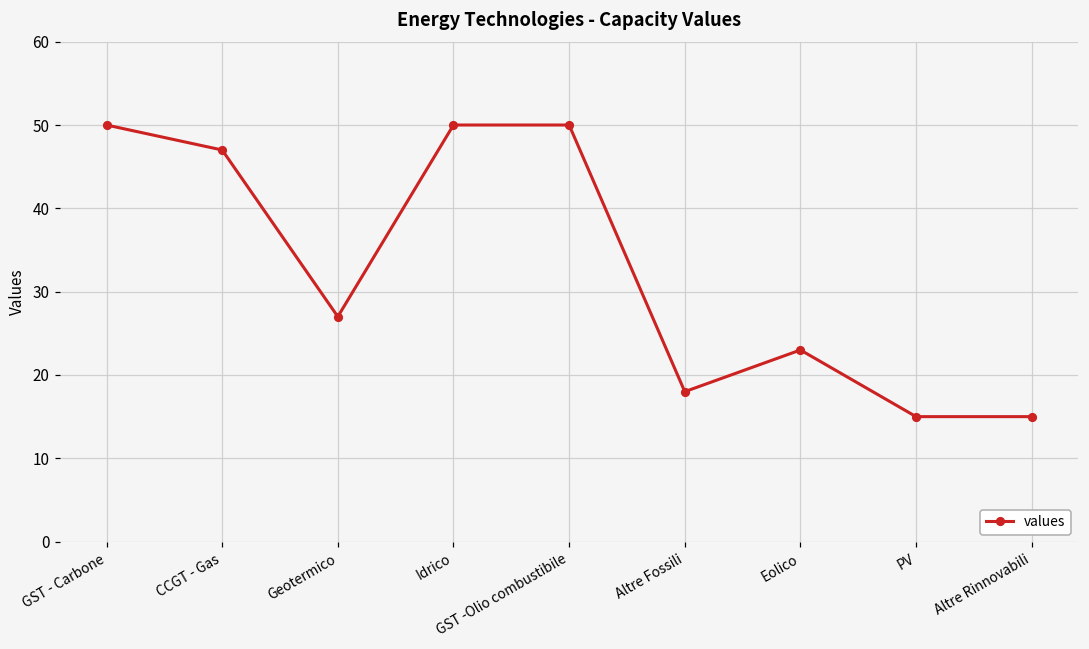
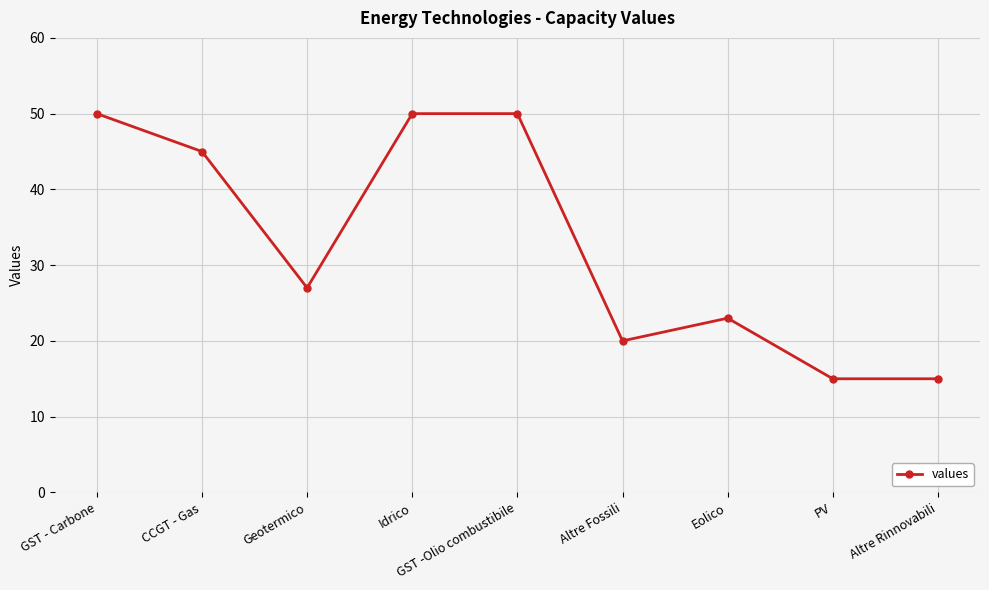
CCGT - Gas: 47 -> 45
Altre Fossili: 18 -> 20
